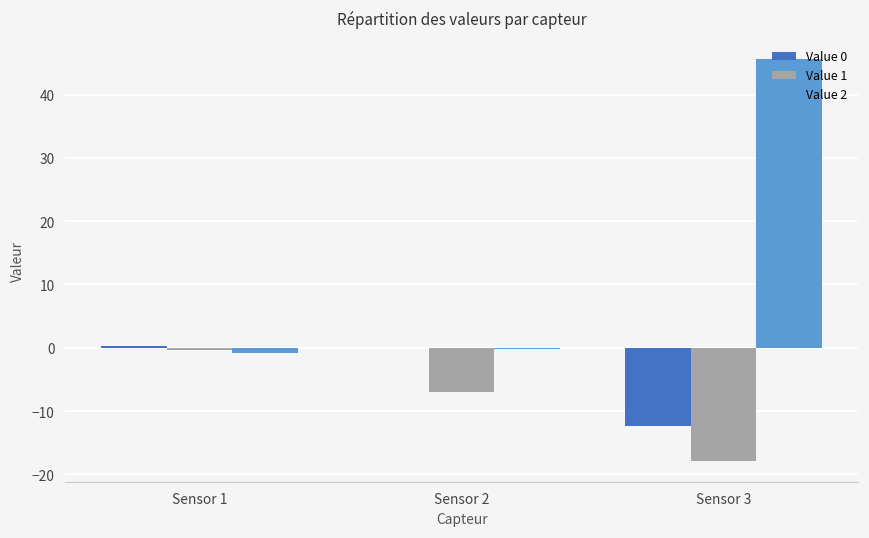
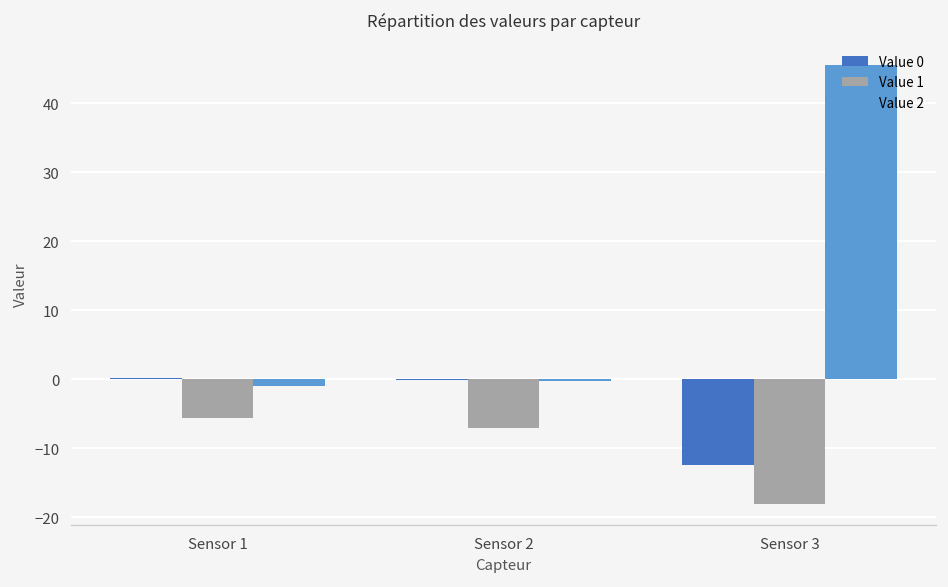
Value 1, Sensor 1: 0 -> -6
